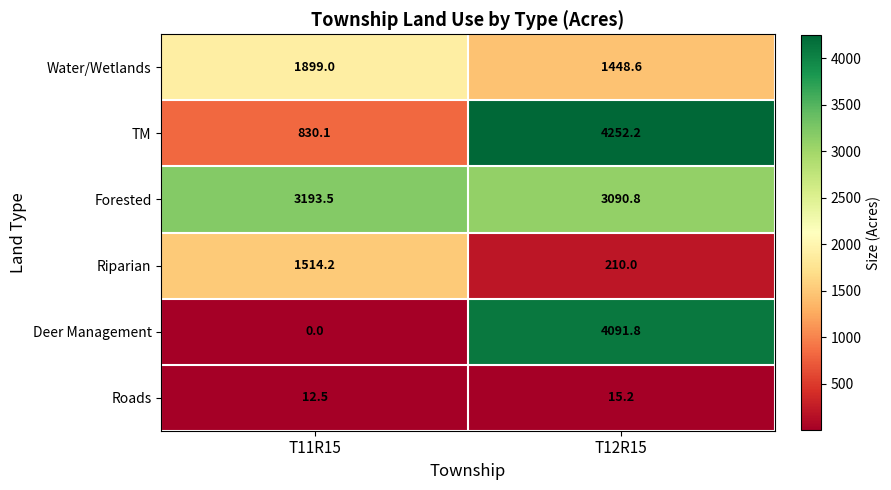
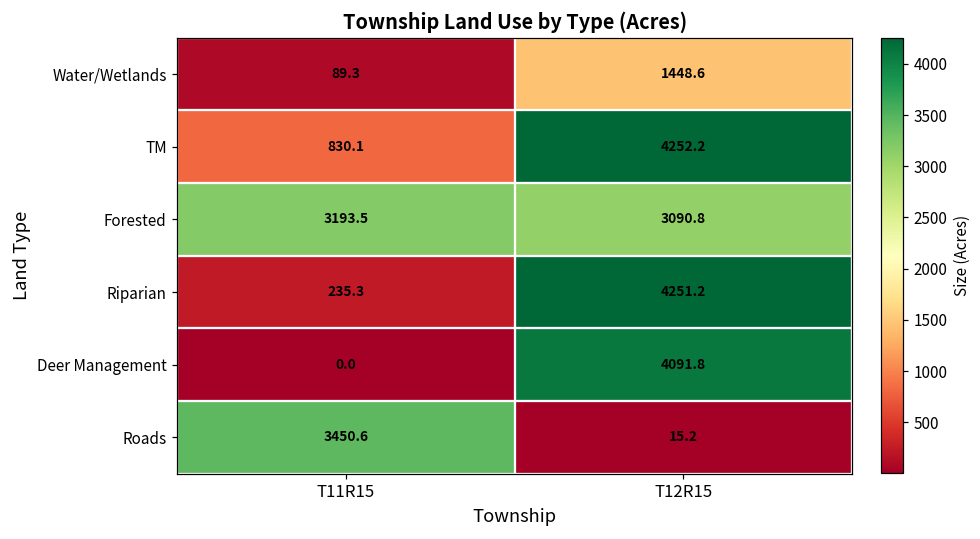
Water/Wetlands, T11R15: 1899.0 -> 89.3
Riparian, T11R15: 1514.2 -> 235.3
Riparian, T12R15: 210.0 -> 4251.2
Roads, T11R15: 12.5 -> 3450.6
